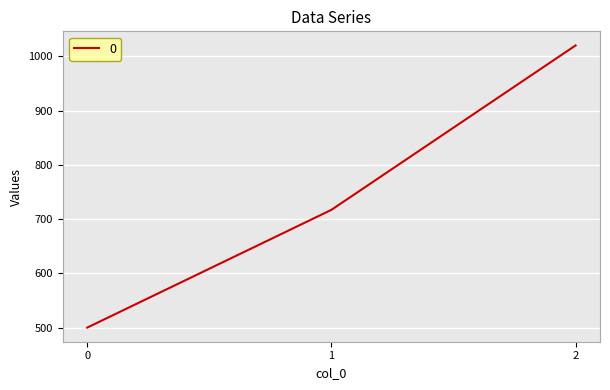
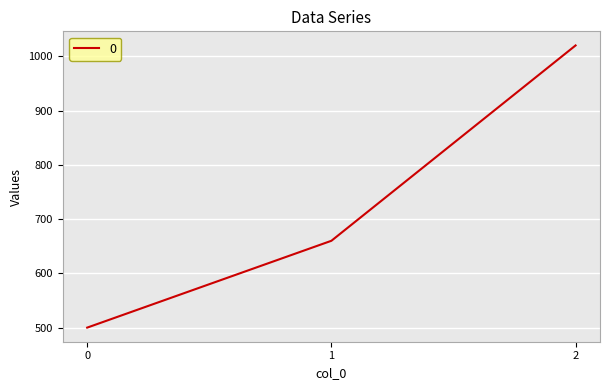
1: 720 -> 660
